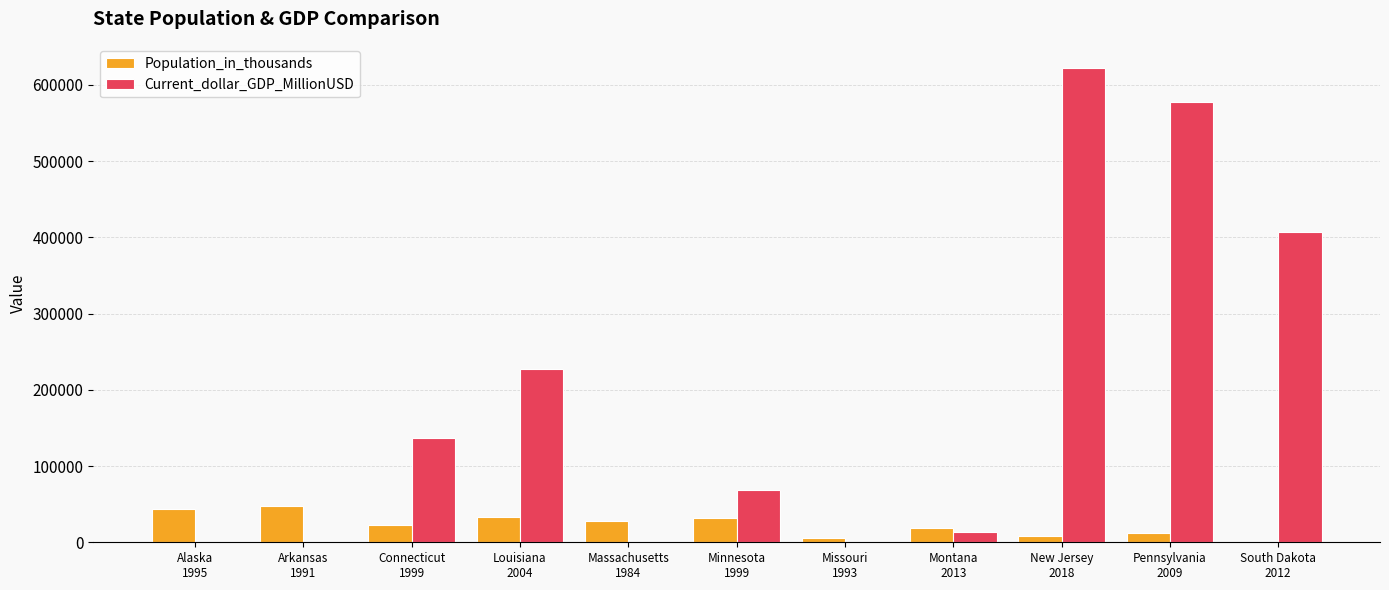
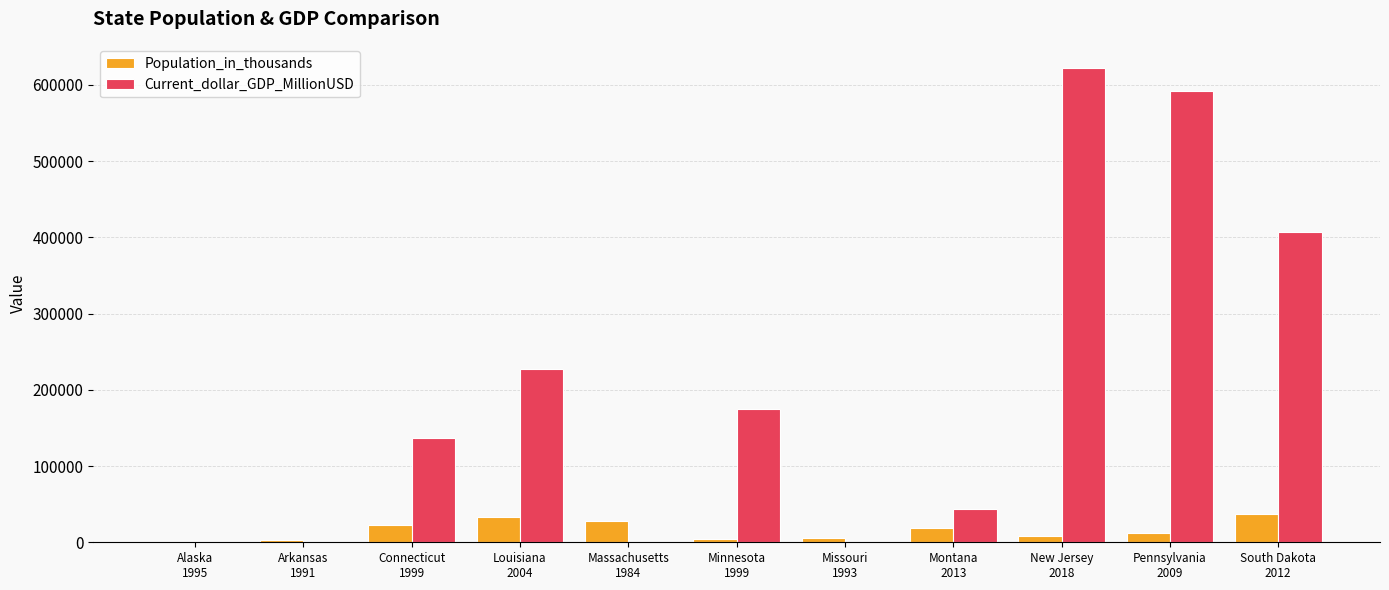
Population_in_thousands, Alaska 1995: 40000 -> 0
Population_in_thousands, Arkansas 1991: 50000 -> 0
Population_in_thousands, Minnesota 1999: 30000 -> 0
Current_dollar_GDP_MillionUSD, Minnesota 1999: 70000 -> 170000
Current_dollar_GDP_MillionUSD, Montana 2013: 10000 -> 40000
Current_dollar_GDP_MillionUSD, Pennsylvania 2009: 580000 -> 590000
Population_in_thousands, South Dakota 2012: 0 -> 40000
